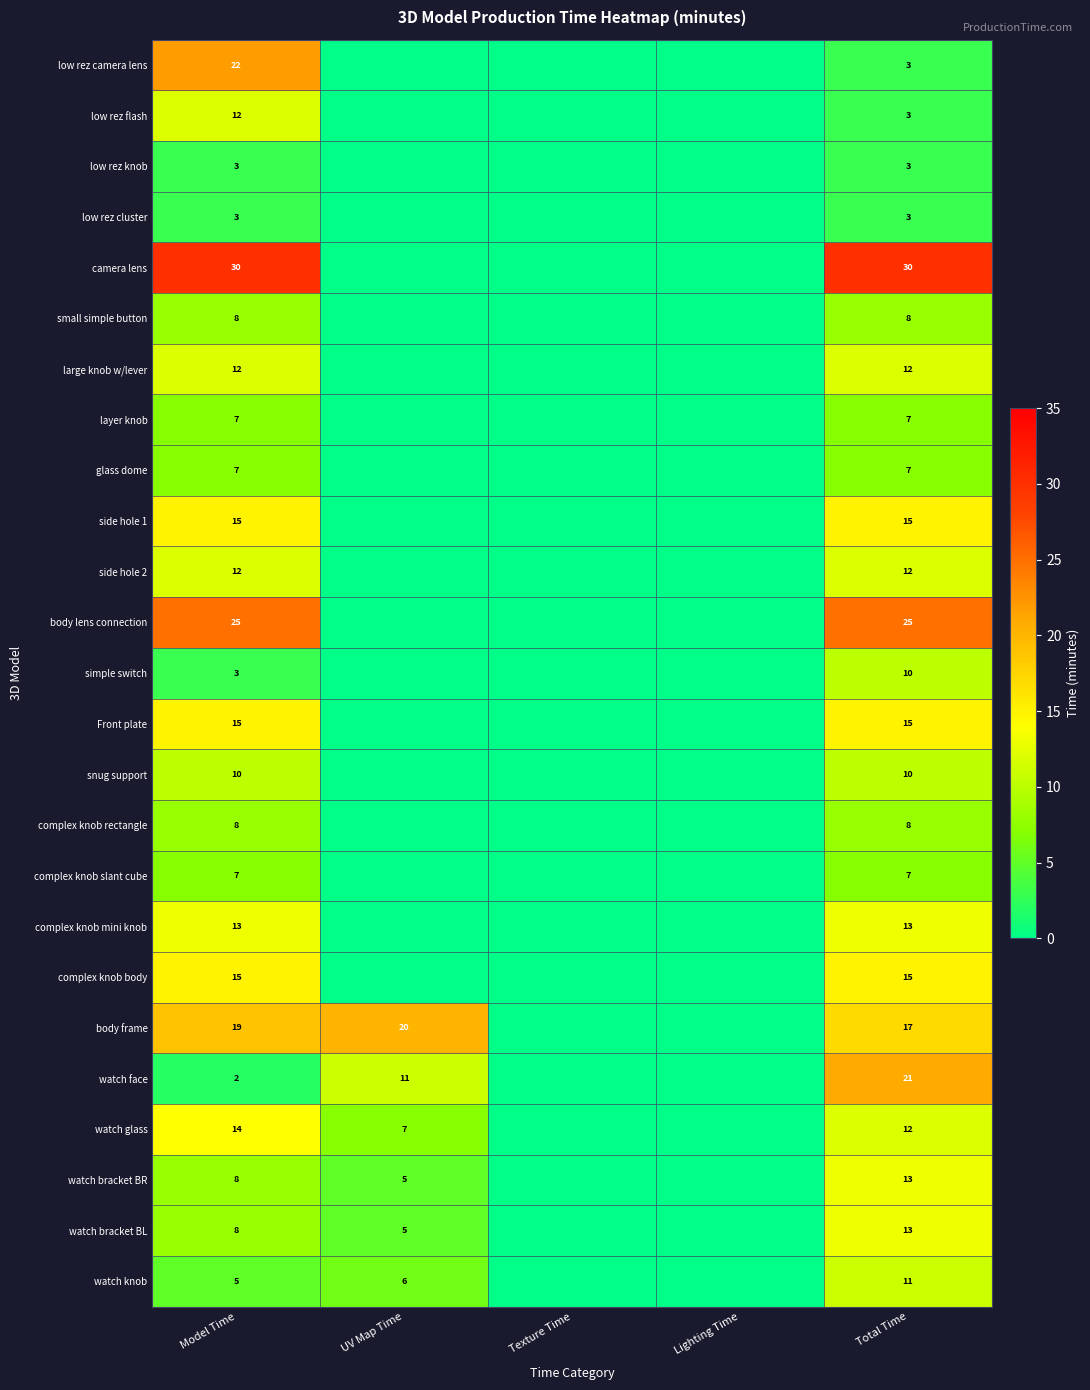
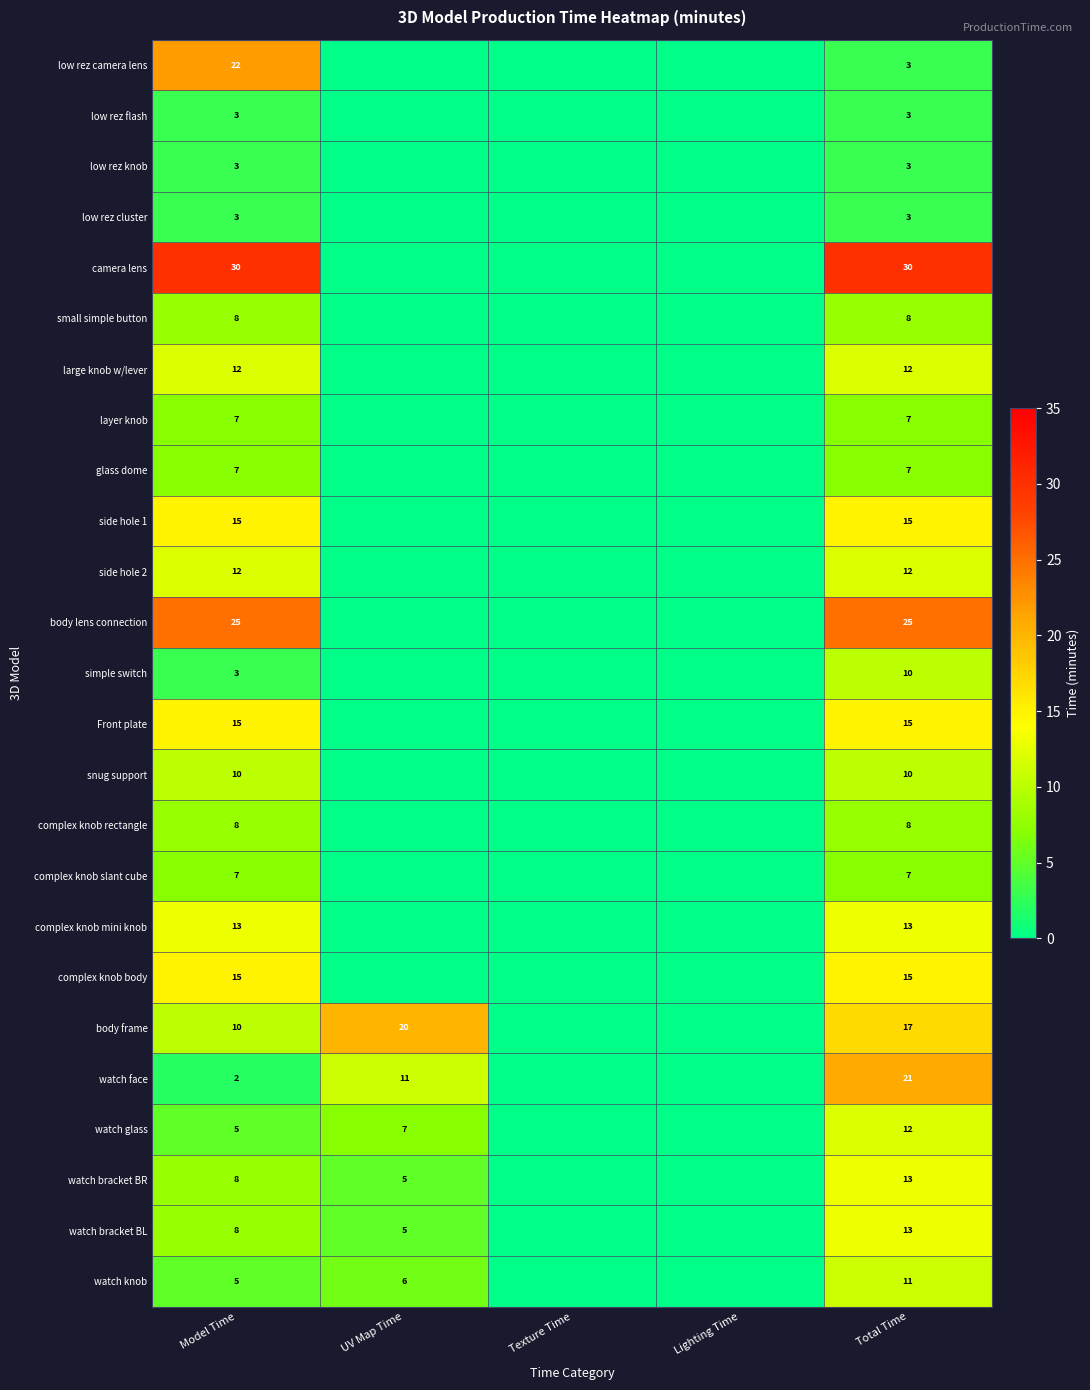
low rez flash, Model Time: 12 -> 3
body frame, Model Time: 19 -> 10
watch glass, Model Time: 14 -> 5
